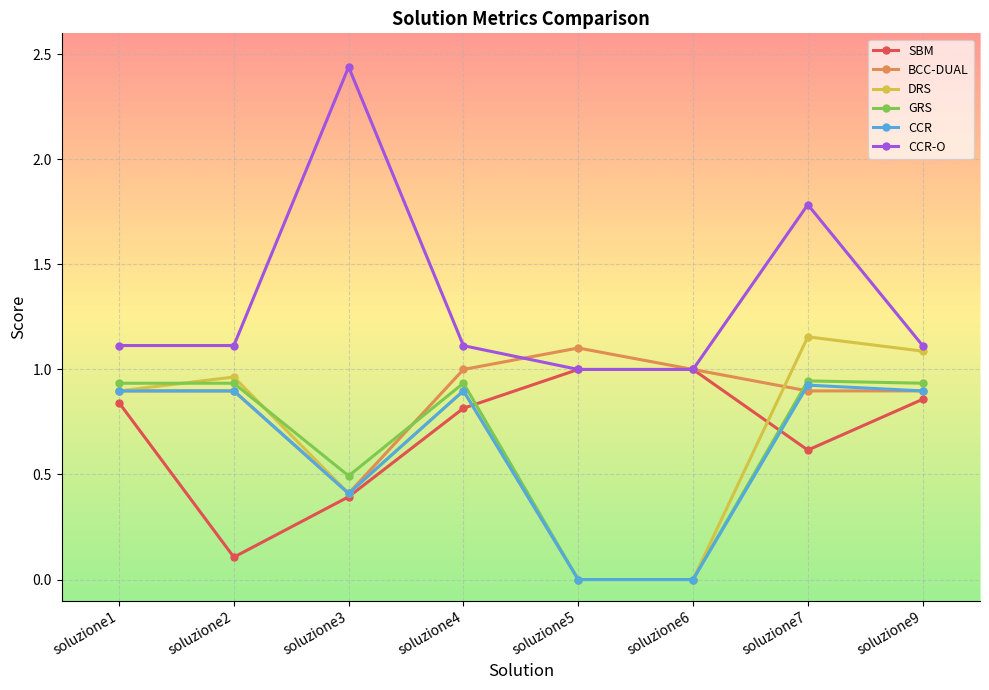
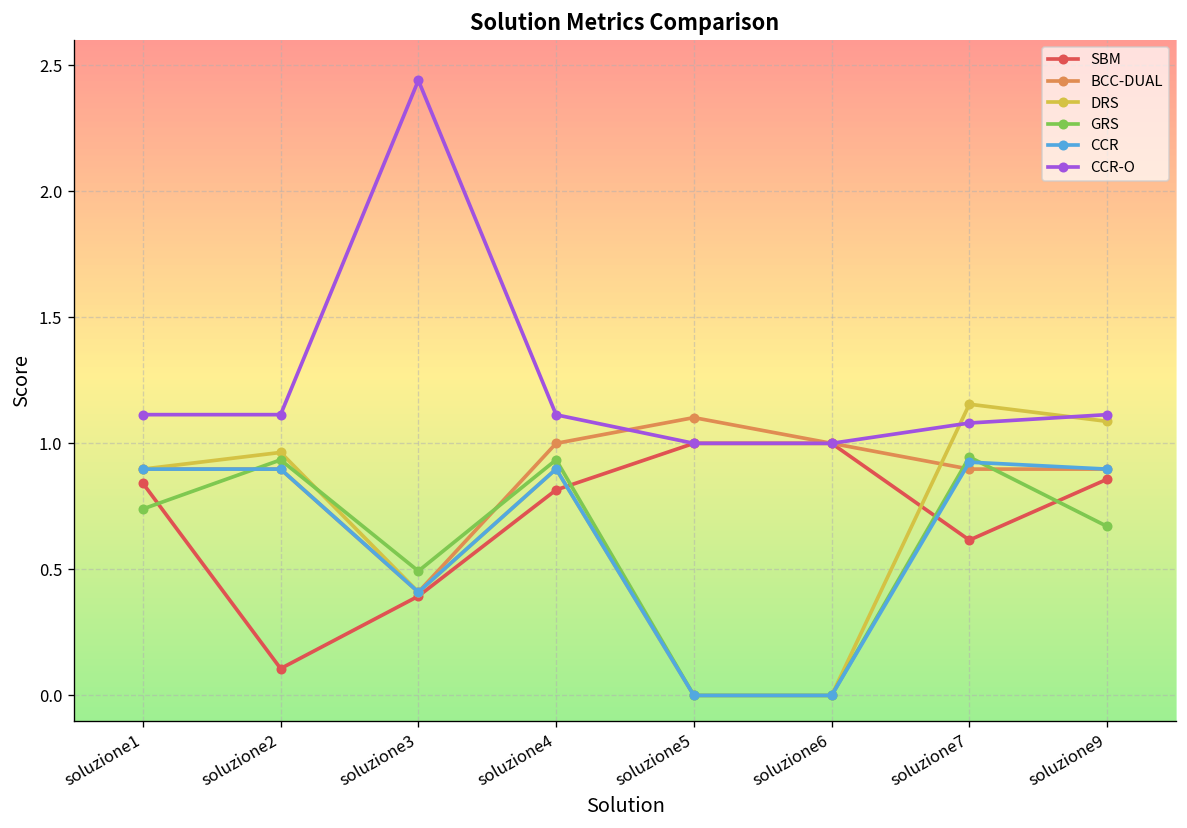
GRS, soluzione1: 0.93 -> 0.74
CCR-O, soluzione7: 1.78 -> 1.08
GRS, soluzione9: 0.93 -> 0.67
